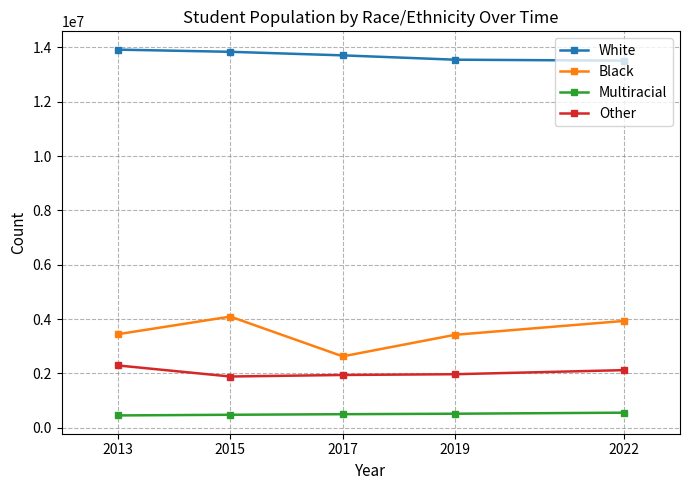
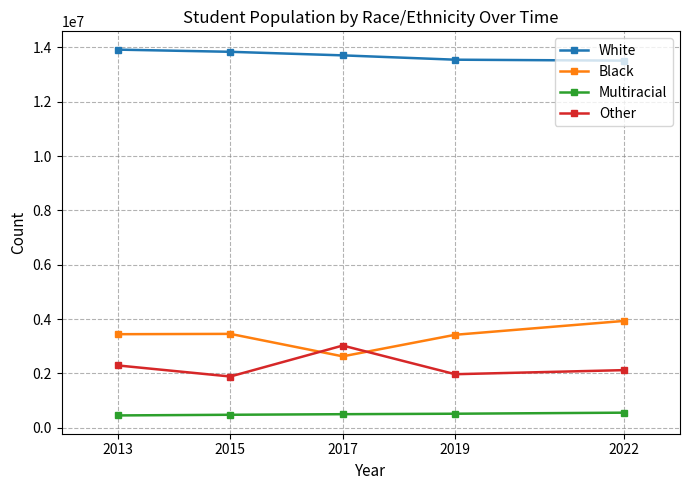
Black, 2015: 4100000 -> 3500000
Other, 2017: 1900000 -> 3000000
